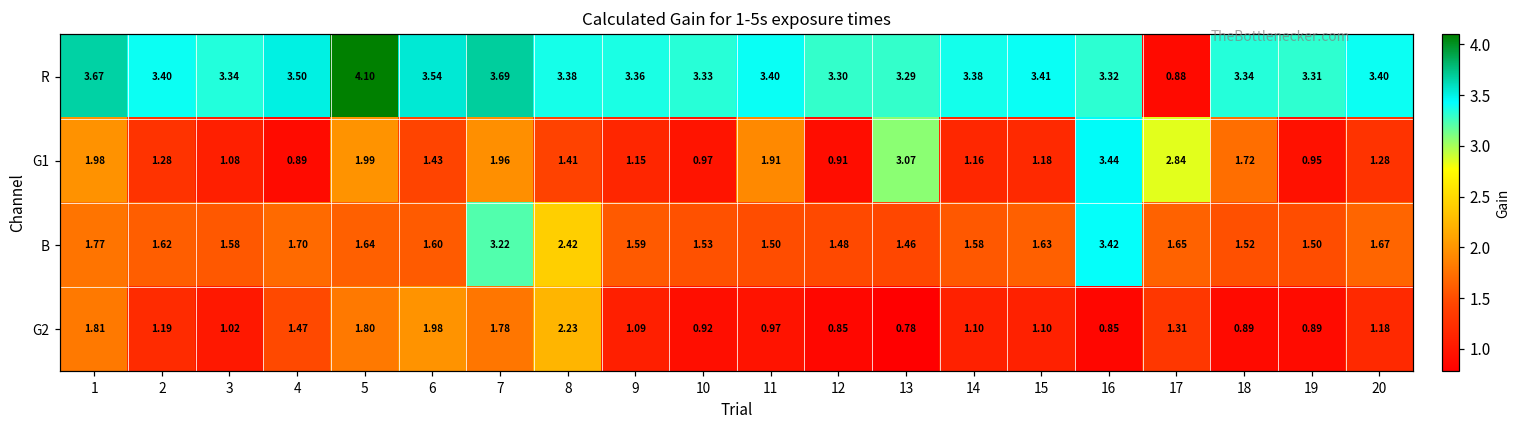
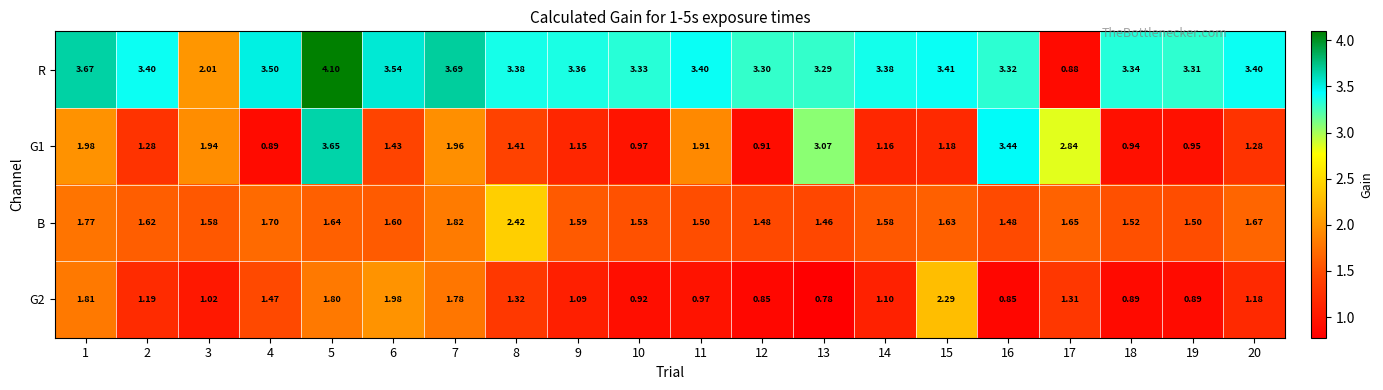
R, 3: 3.34 -> 2.01
G1, 3: 1.08 -> 1.94
G1, 5: 1.99 -> 3.65
G1, 18: 1.72 -> 0.94
B, 7: 3.22 -> 1.82
B, 16: 3.42 -> 1.48
G2, 8: 2.23 -> 1.32
G2, 15: 1.10 -> 2.29
